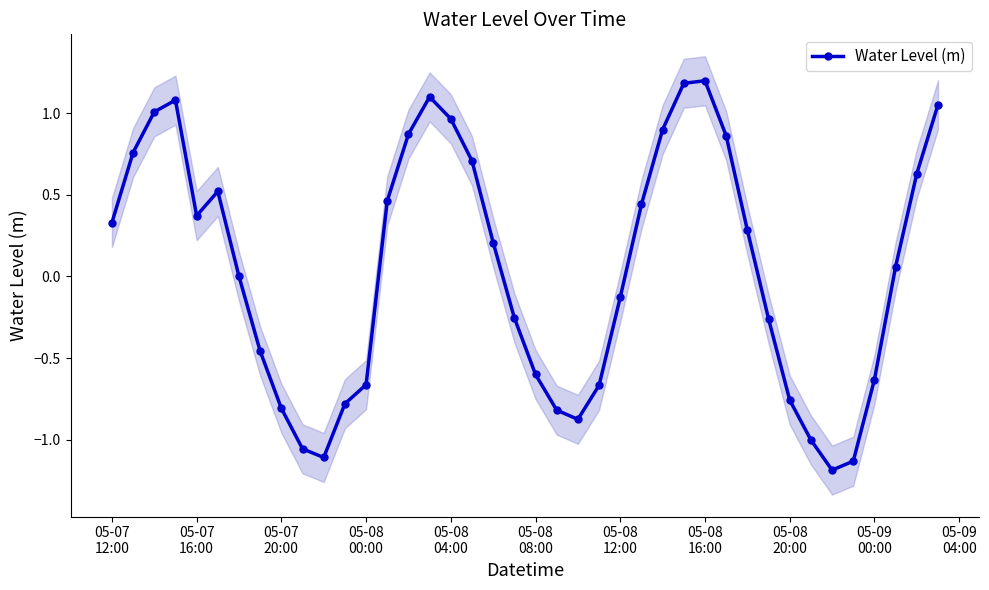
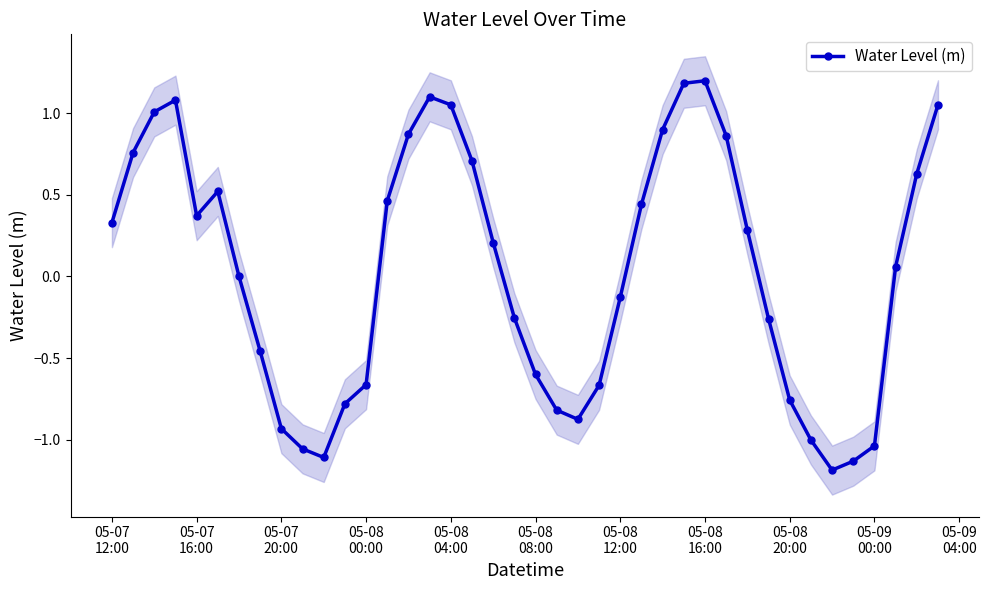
Water Level (m), 05-07 20:00: -0.81 -> -0.93
Water Level (m), 05-08 04:00: 0.96 -> 1.05
Water Level (m), 05-09 00:00: -0.63 -> -1.04
